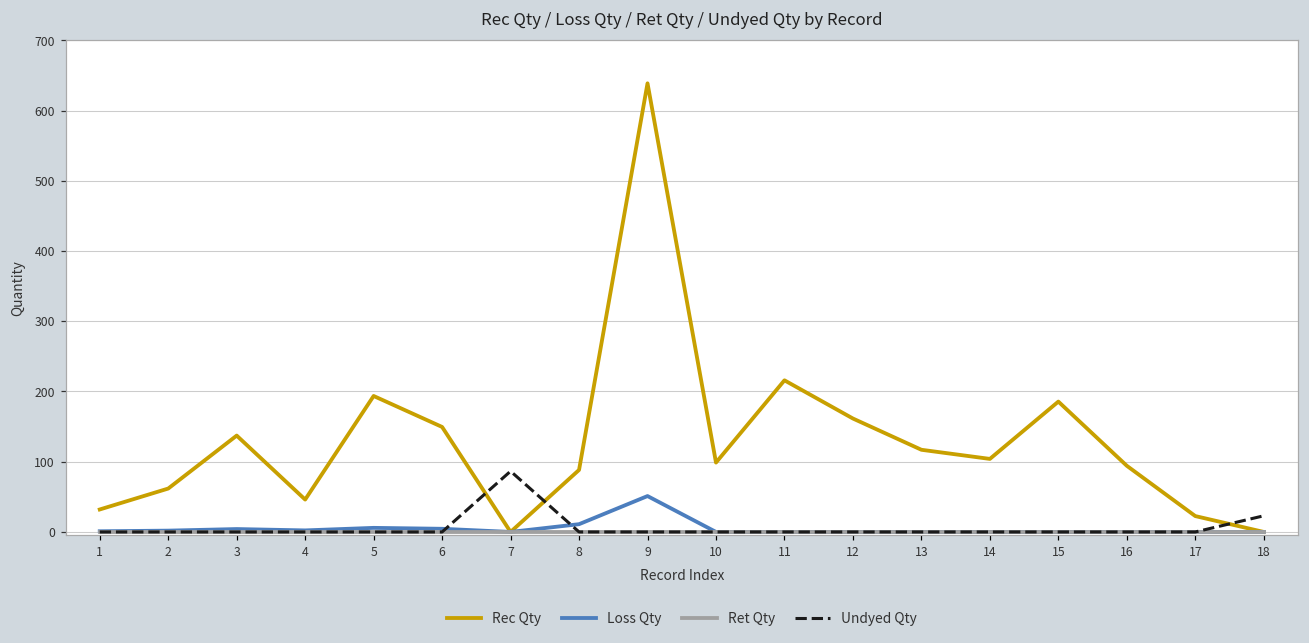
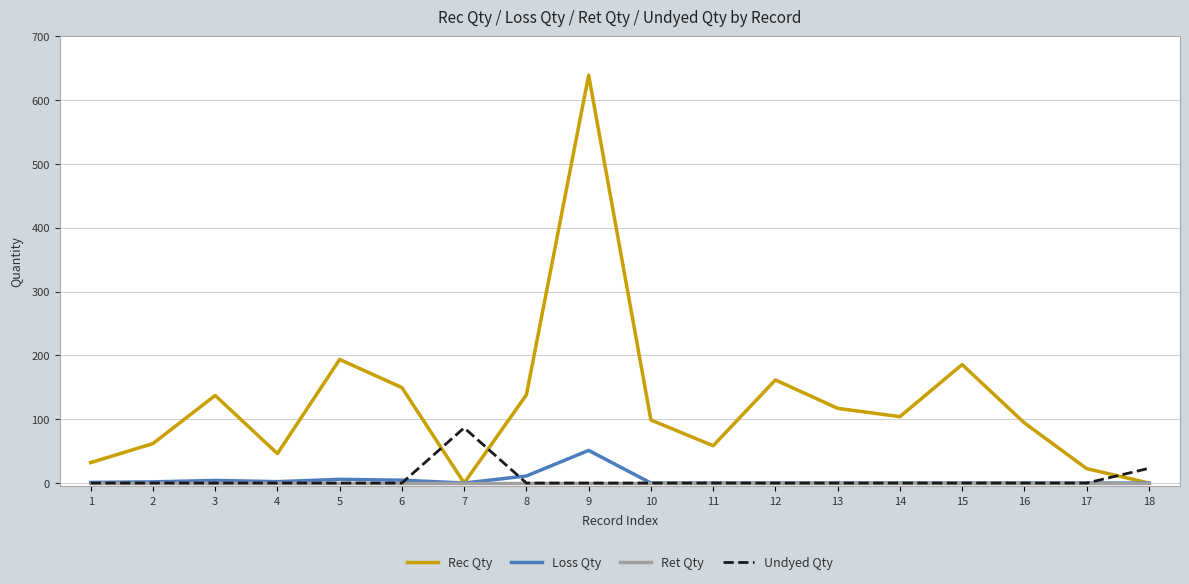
Rec Qty, 8: 90 -> 140
Rec Qty, 11: 220 -> 60
